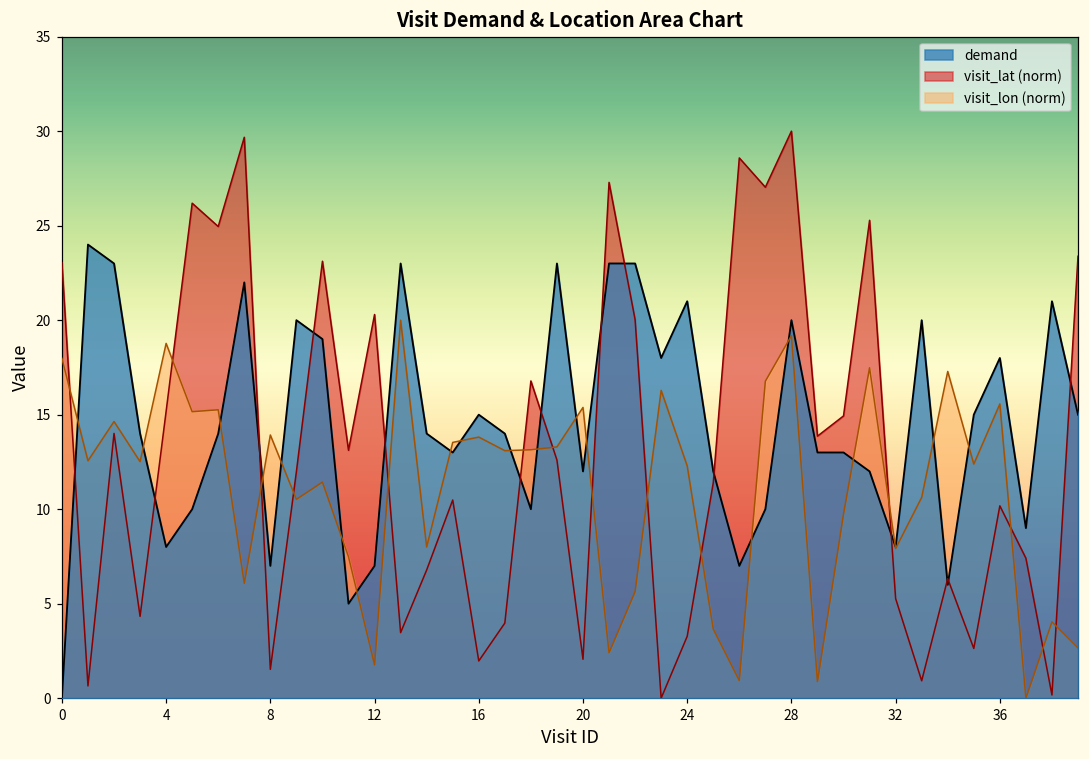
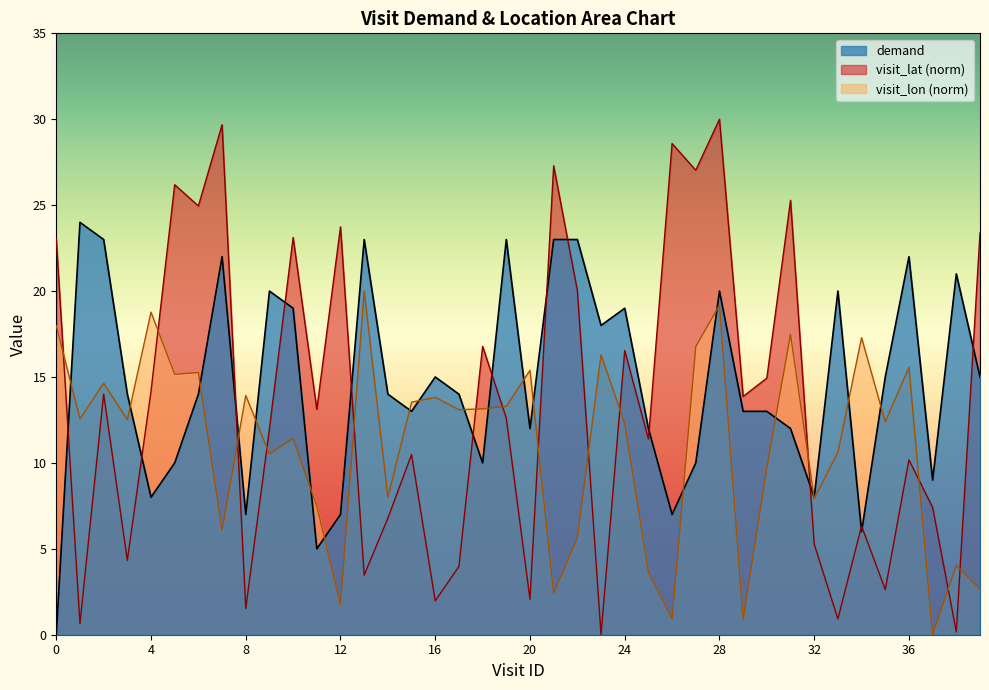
visit_lat (norm), 4: 15.2 -> 14.2
visit_lat (norm), 12: 20.3 -> 23.7
demand, 24: 21 -> 19
visit_lat (norm), 24: 3.3 -> 16.5
demand, 36: 18 -> 22
